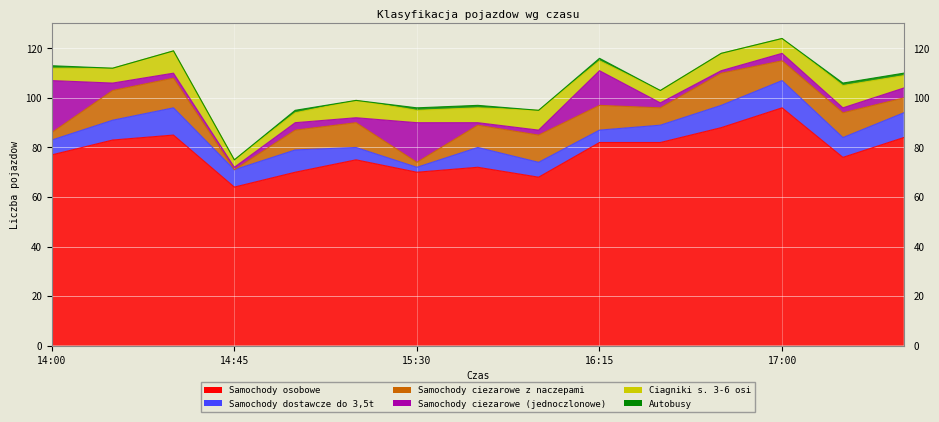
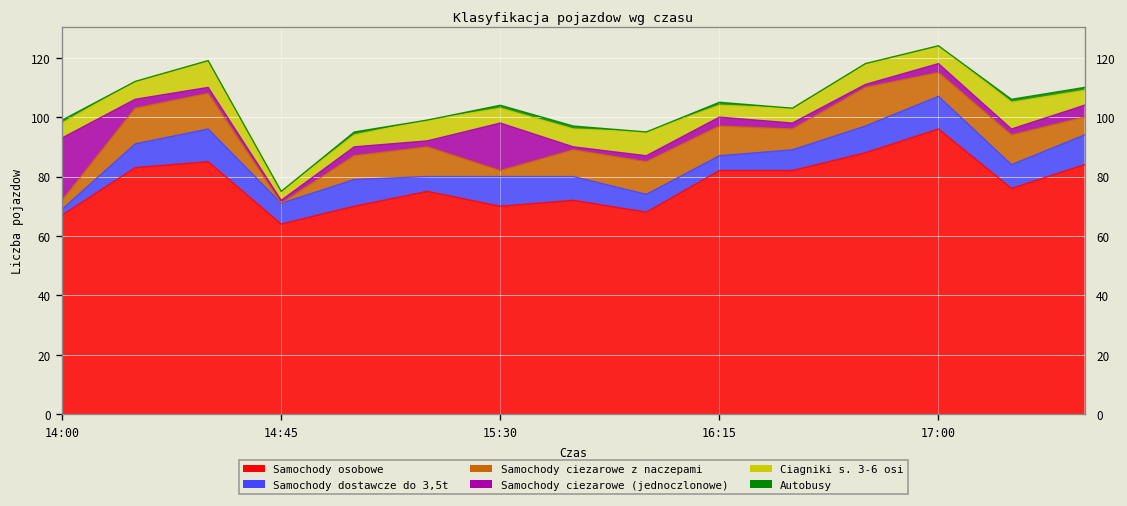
Samochody osobowe, 14:00: 77 -> 67
Samochody dostawcze do 3,5t, 14:00: 6 -> 2
Samochody dostawcze do 3,5t, 15:30: 2 -> 10
Samochody ciezarowe (jednoczlonowe), 16:15: 14 -> 3
